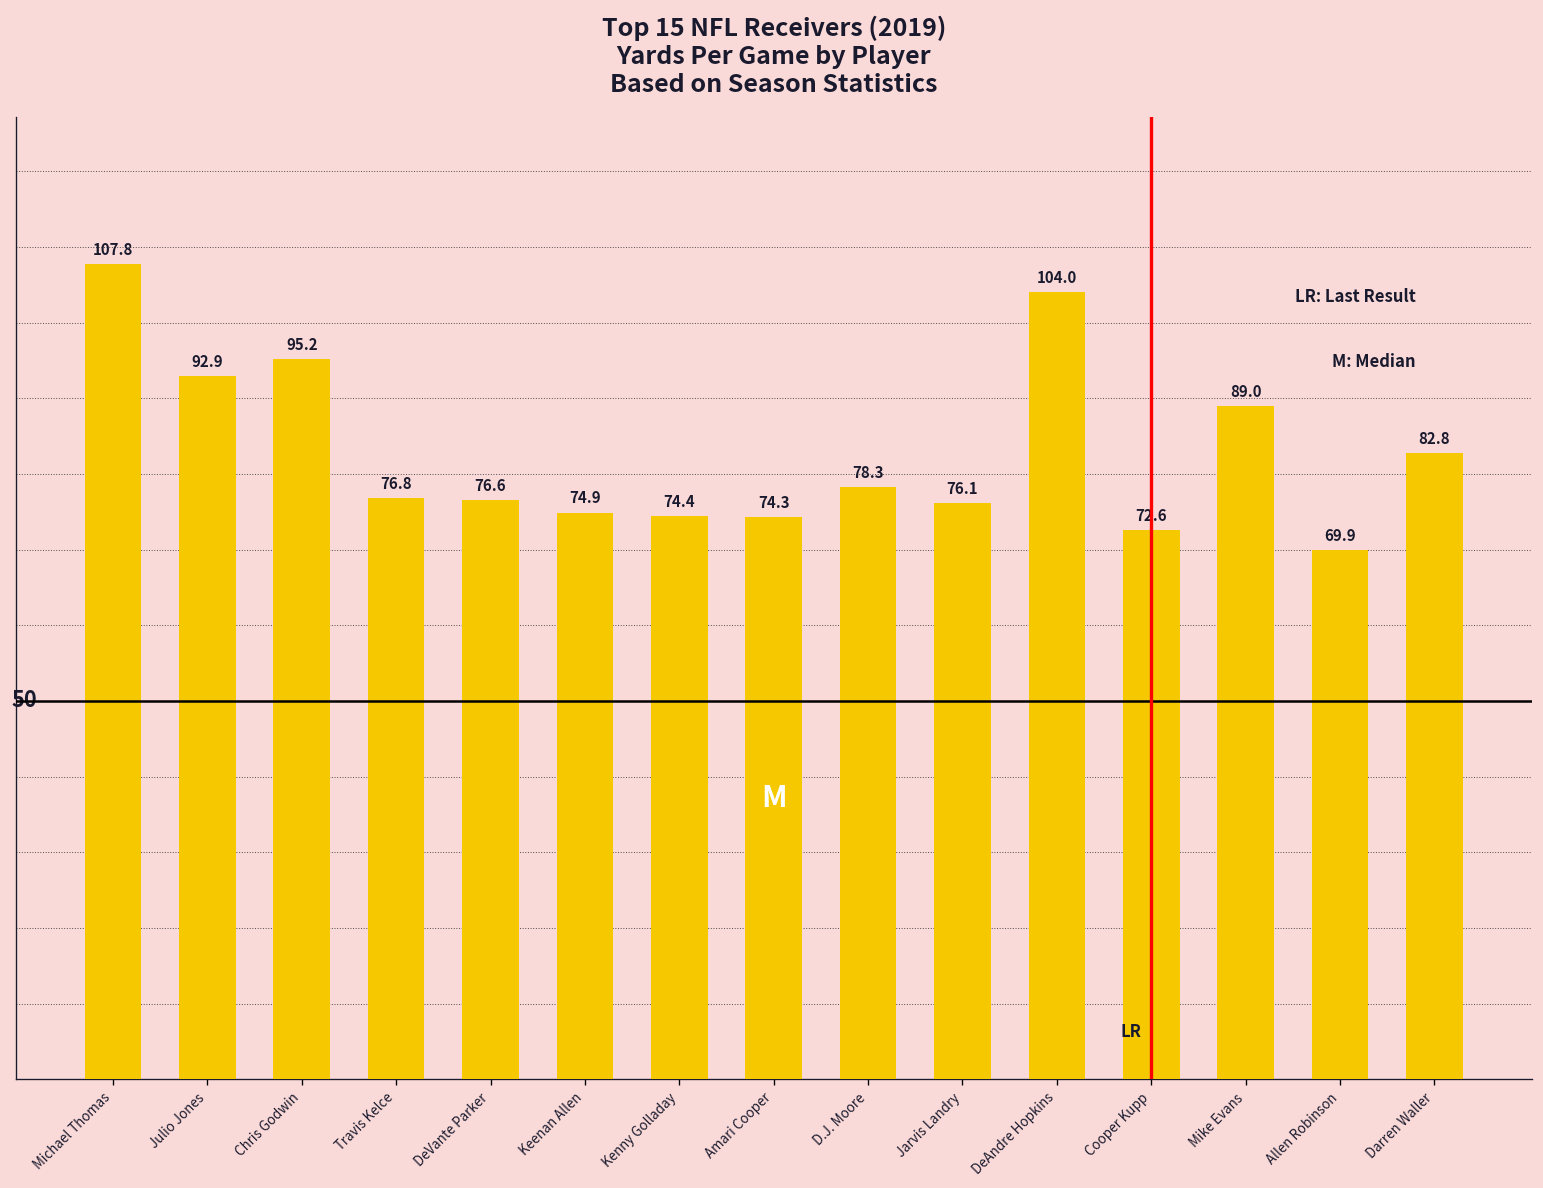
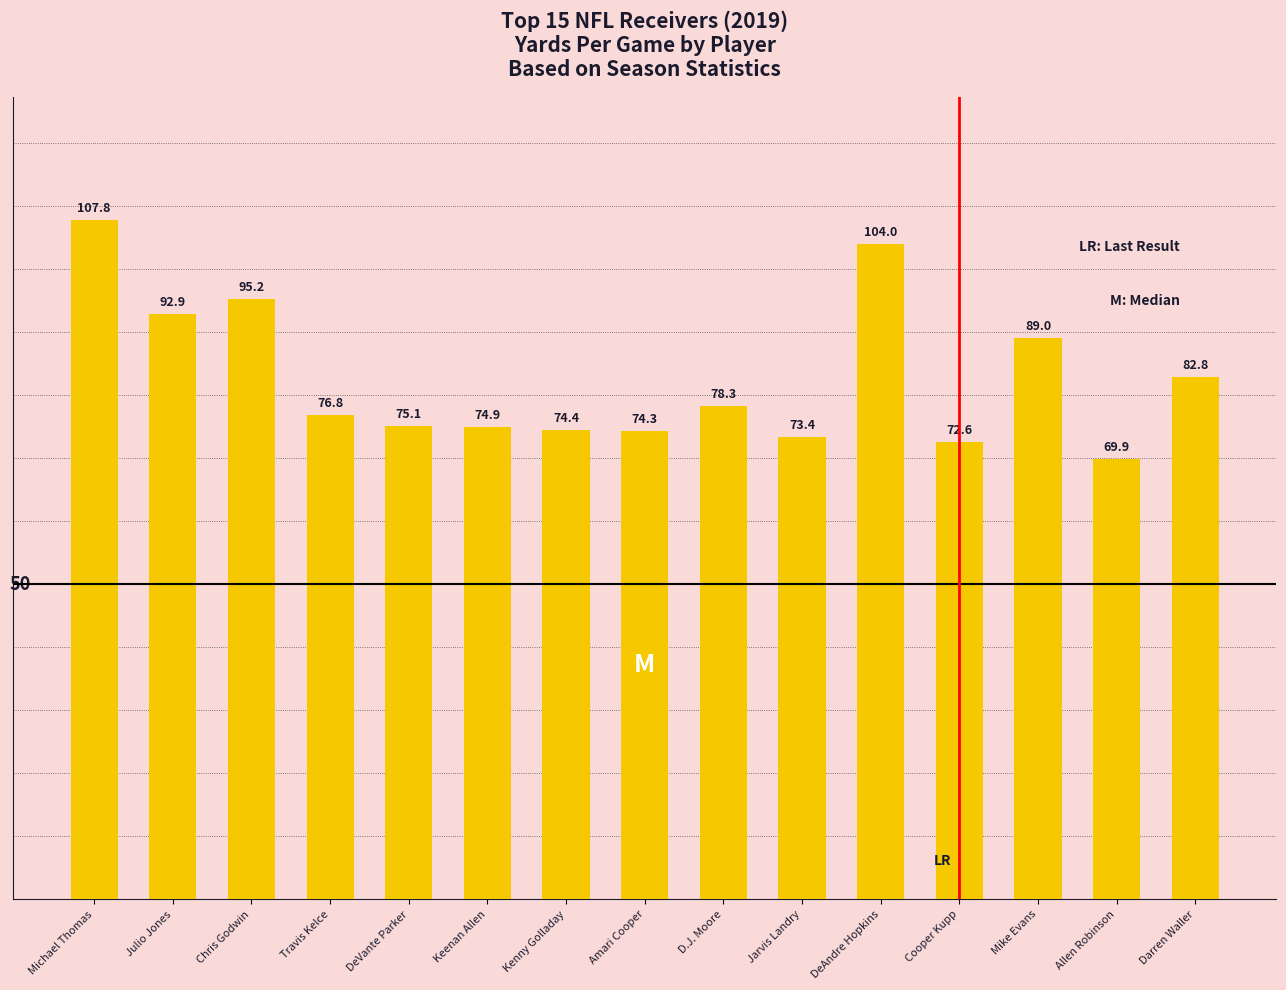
DeVante Parker: 76.6 -> 75.1
Jarvis Landry: 76.1 -> 73.4
